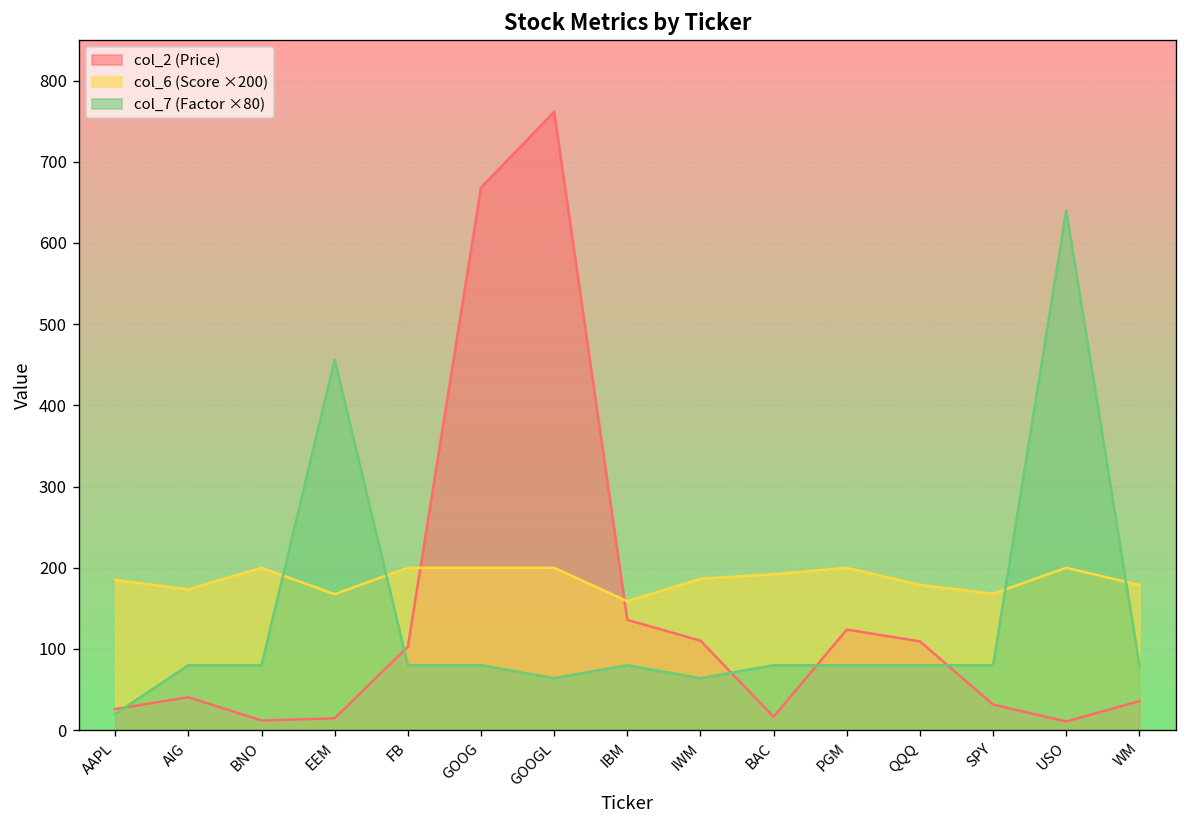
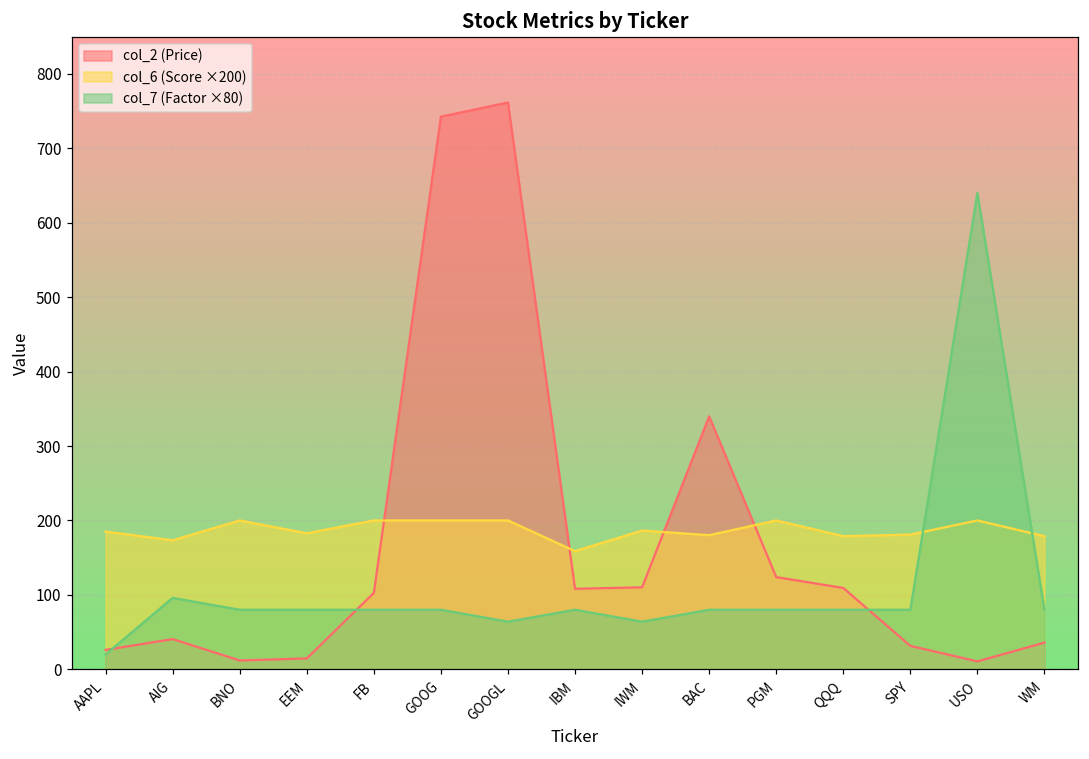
col_7 (Factor ×80), AIG: 80 -> 100
col_6 (Score ×200), EEM: 170 -> 180
col_7 (Factor ×80), EEM: 460 -> 80
col_2 (Price), GOOG: 670 -> 740
col_2 (Price), IBM: 140 -> 110
col_2 (Price), BAC: 20 -> 340
col_6 (Score ×200), BAC: 190 -> 180
col_6 (Score ×200), SPY: 170 -> 180
